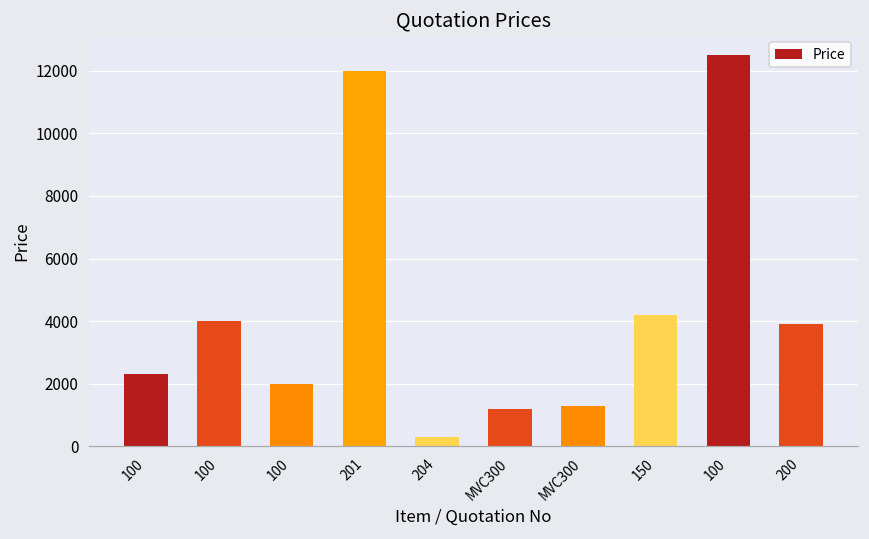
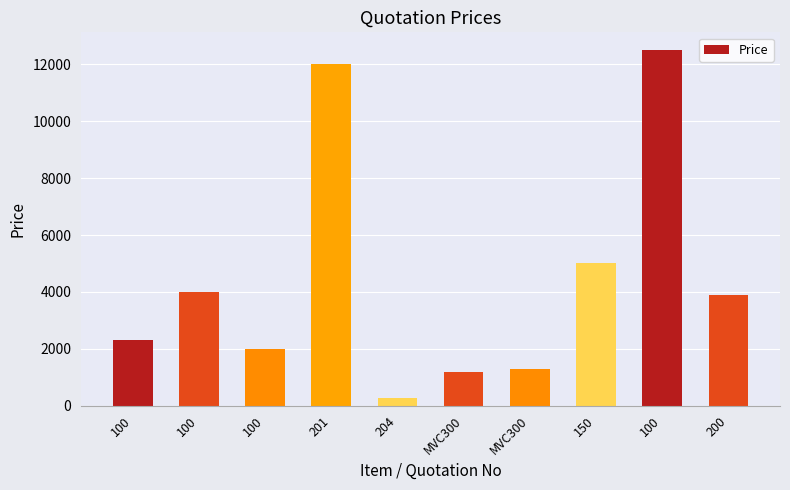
150: 4200 -> 5000
